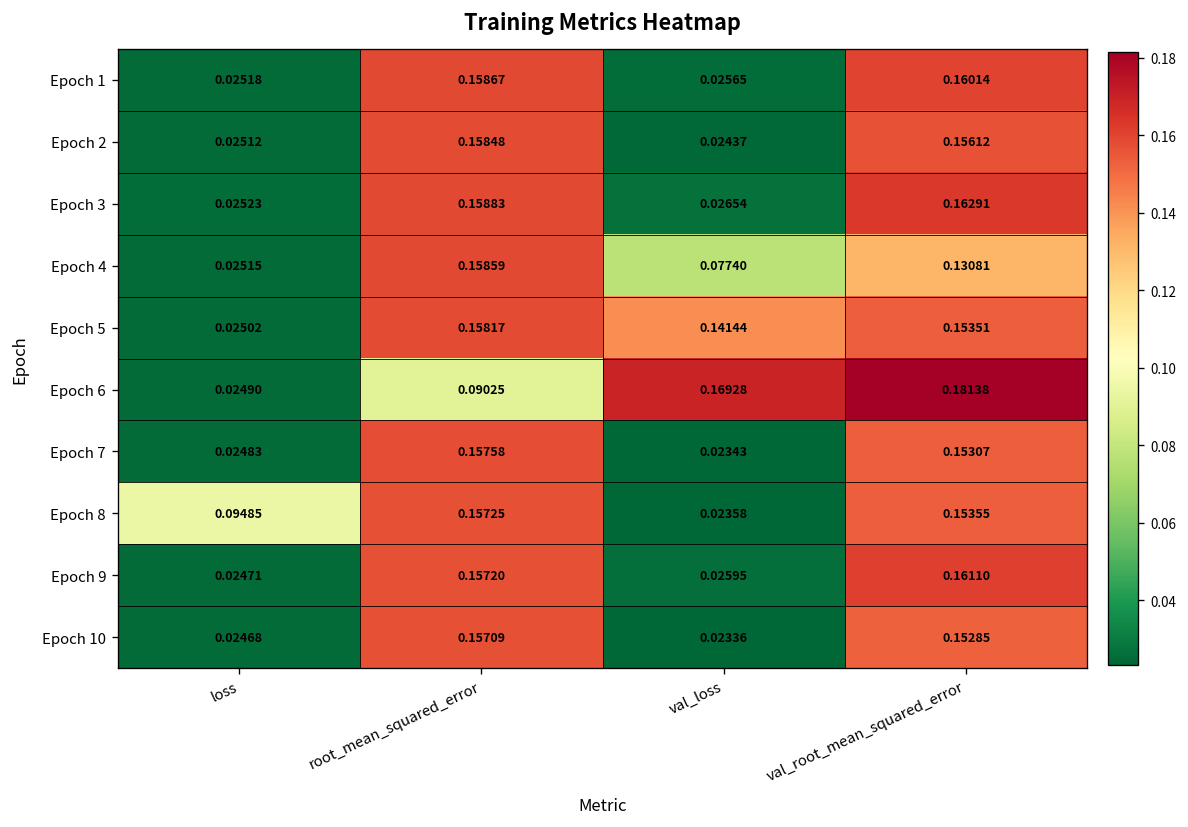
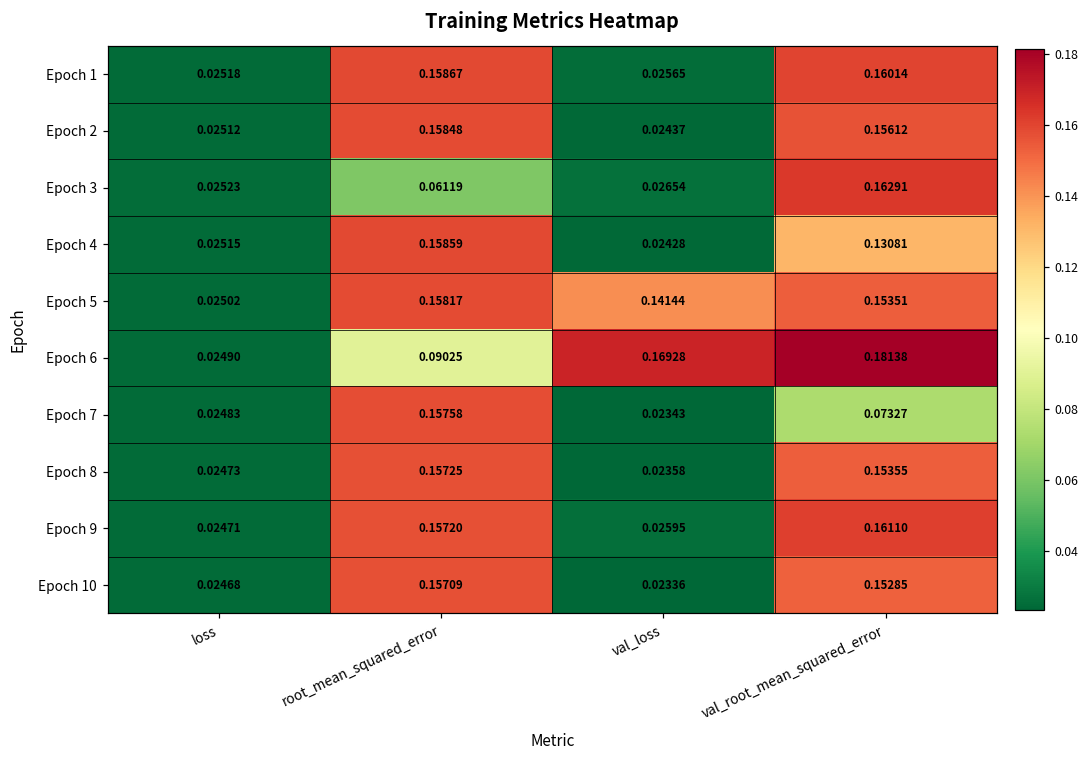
Epoch 3, root_mean_squared_error: 0.15883 -> 0.06119
Epoch 4, val_loss: 0.07740 -> 0.02428
Epoch 7, val_root_mean_squared_error: 0.15307 -> 0.07327
Epoch 8, loss: 0.09485 -> 0.02473
